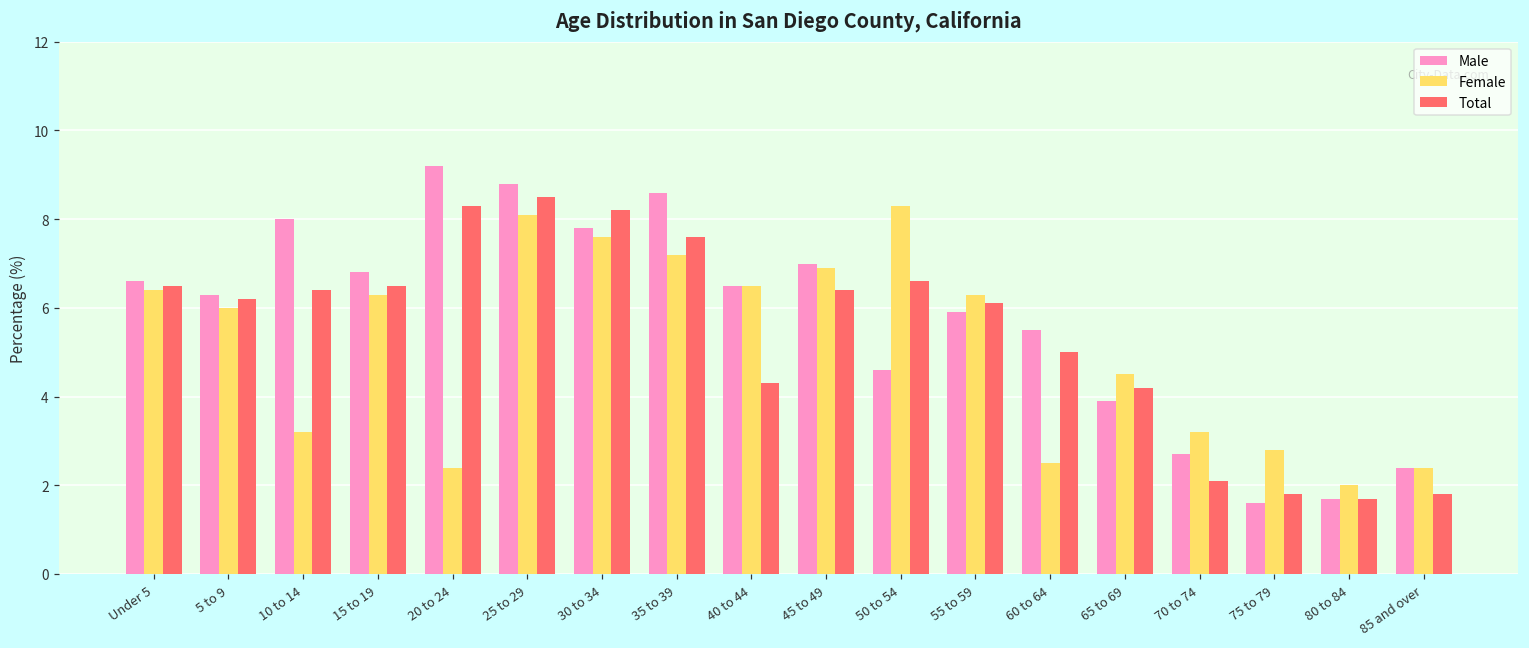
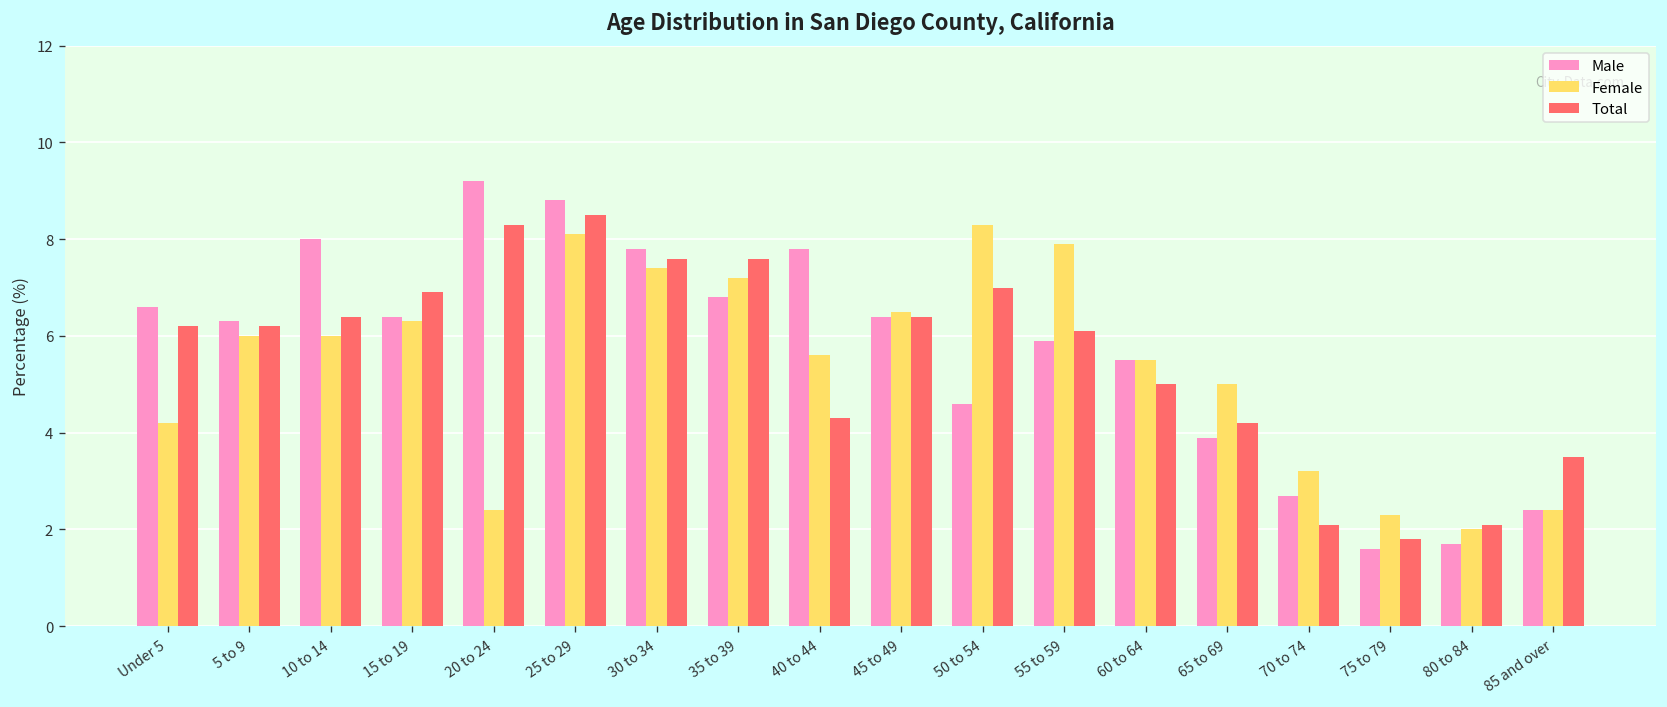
Female, Under 5: 6.4 -> 4.2
Total, Under 5: 6.5 -> 6.2
Female, 10 to 14: 3.2 -> 6.0
Male, 15 to 19: 6.8 -> 6.4
Total, 15 to 19: 6.5 -> 6.9
Female, 30 to 34: 7.6 -> 7.4
Total, 30 to 34: 8.2 -> 7.6
Male, 35 to 39: 8.6 -> 6.8
Male, 40 to 44: 6.5 -> 7.8
Female, 40 to 44: 6.5 -> 5.6
Male, 45 to 49: 7.0 -> 6.4
Female, 45 to 49: 6.9 -> 6.5
Total, 50 to 54: 6.6 -> 7.0
Female, 55 to 59: 6.3 -> 7.9
Female, 60 to 64: 2.5 -> 5.5
Female, 65 to 69: 4.5 -> 5.0
Female, 75 to 79: 2.8 -> 2.3
Total, 80 to 84: 1.7 -> 2.1
Total, 85 and over: 1.8 -> 3.5
